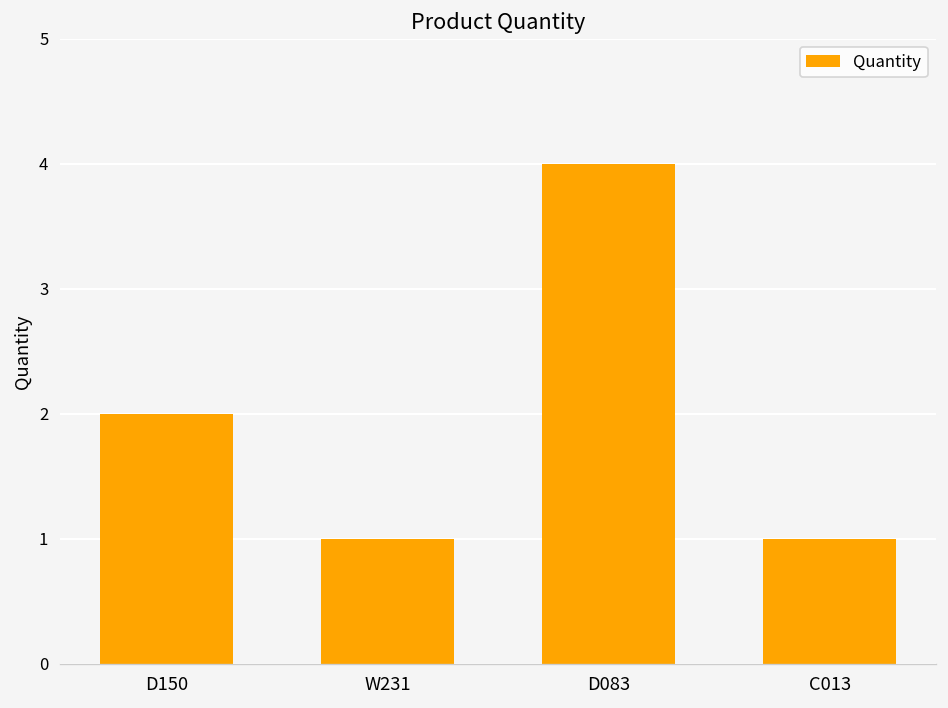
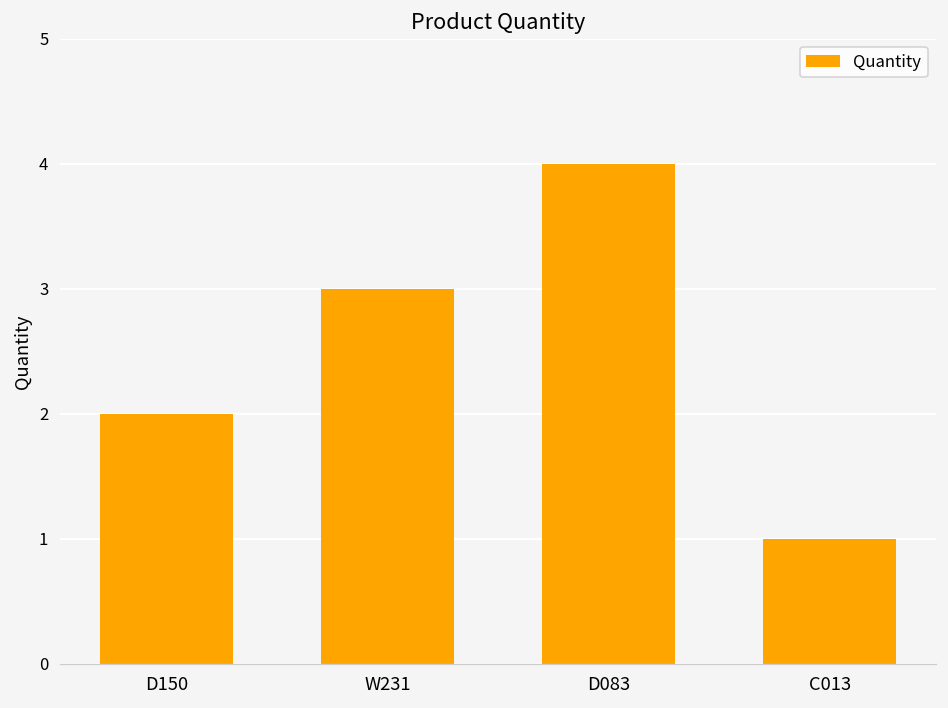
W231: 1 -> 3
